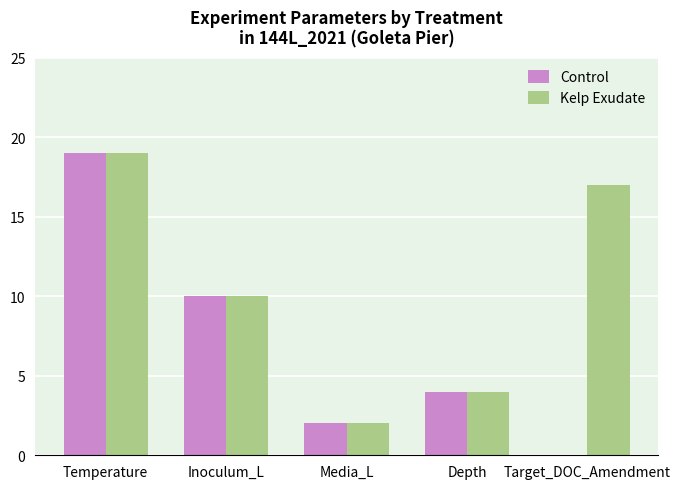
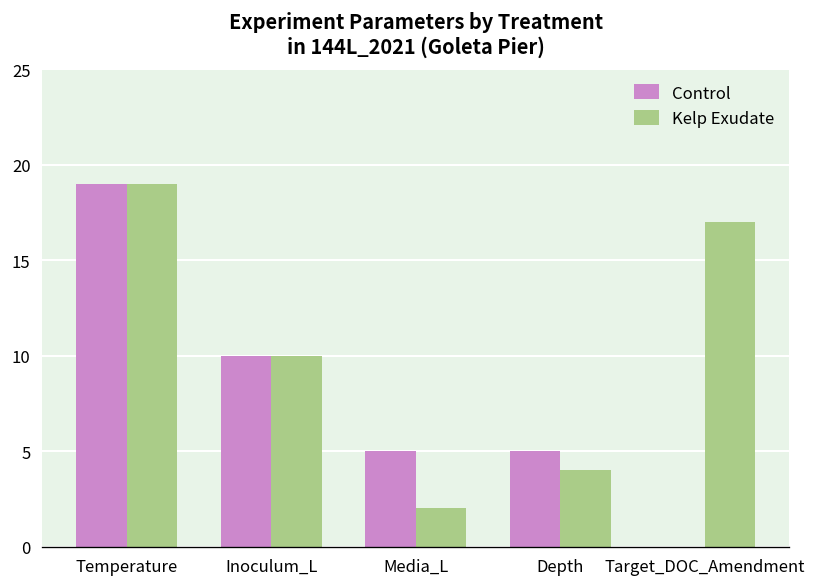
Control, Media_L: 2 -> 5
Control, Depth: 4 -> 5
